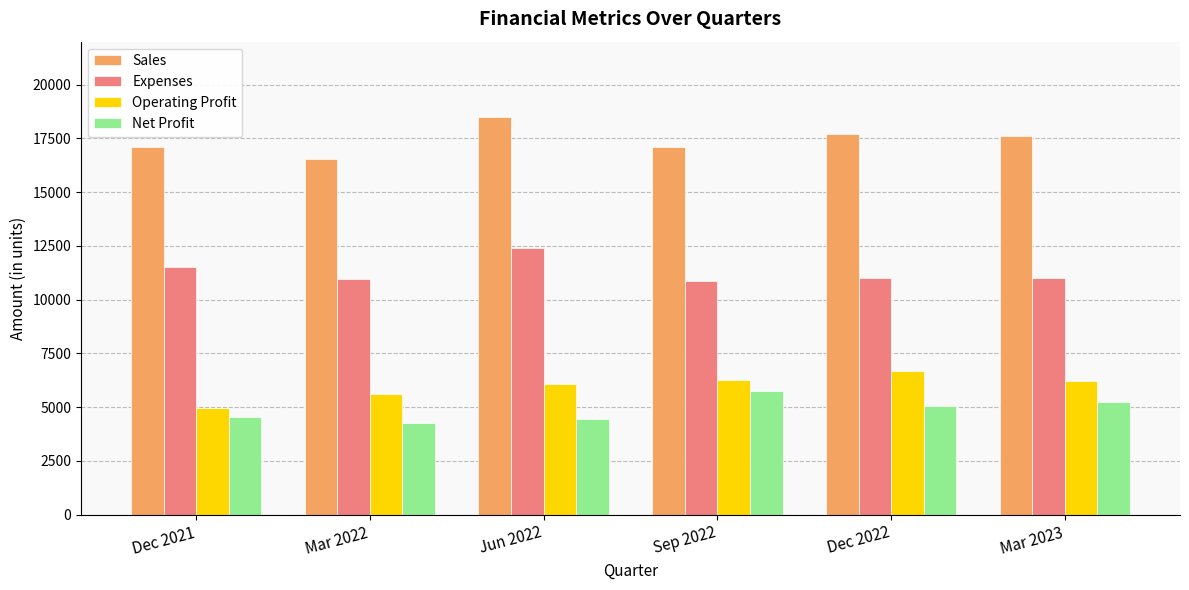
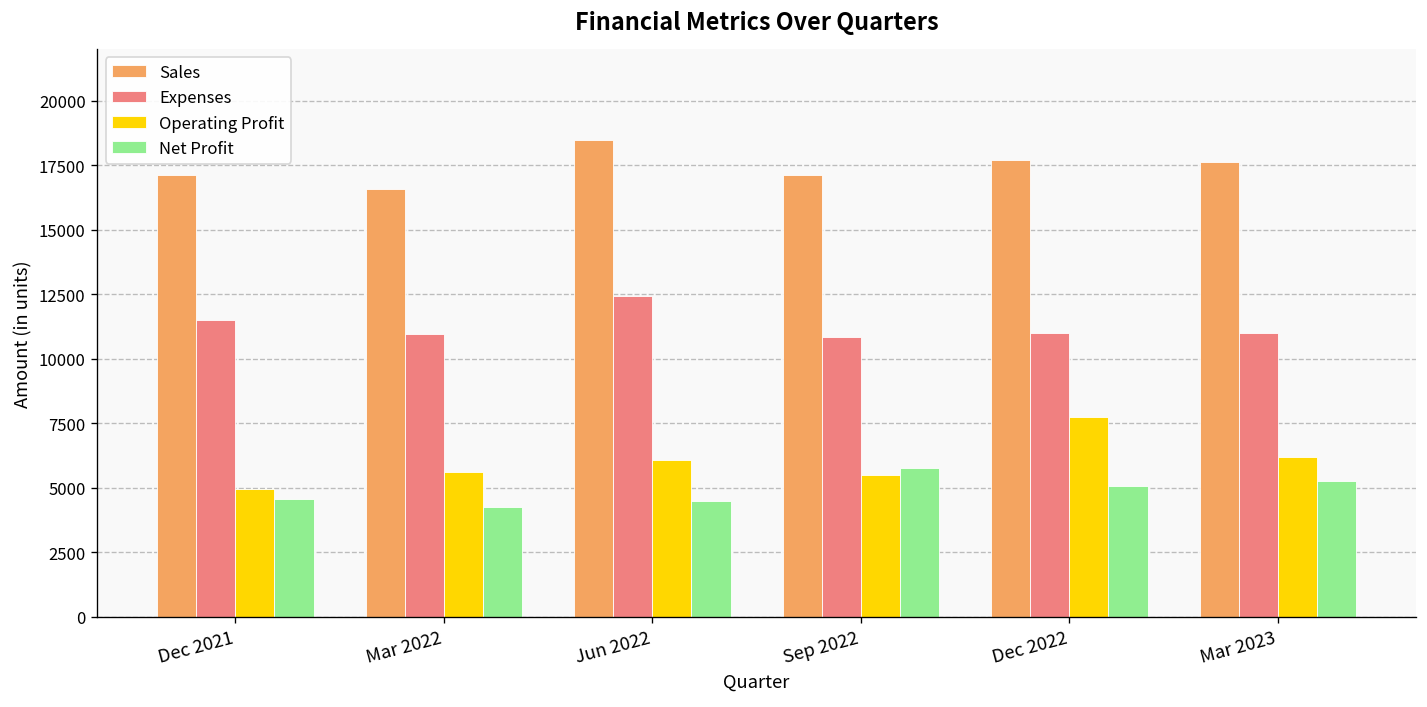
Operating Profit, Sep 2022: 6300 -> 5500
Operating Profit, Dec 2022: 6700 -> 7800
